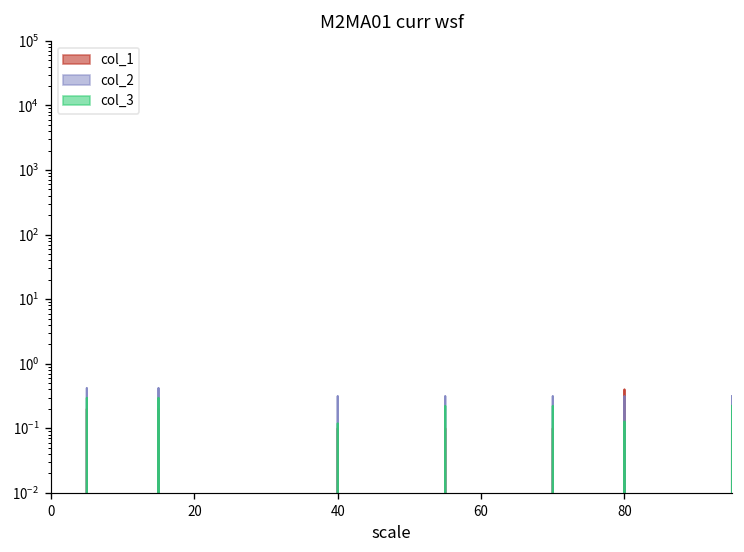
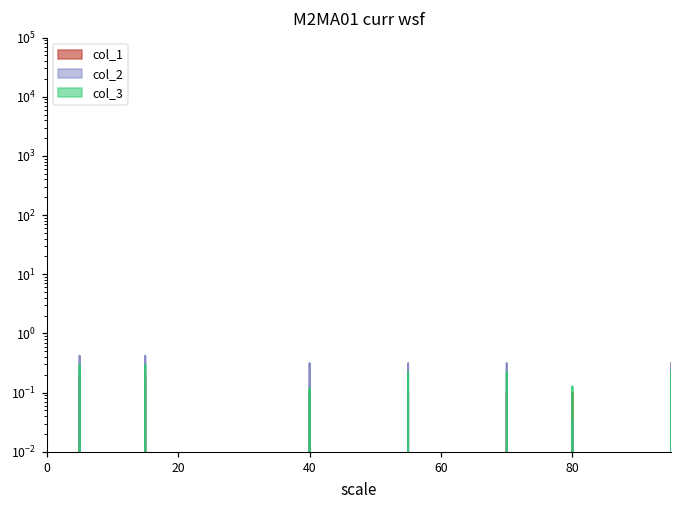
col_1, 80: 0.4 -> 0.1
col_2, 80: 0.3 -> 0.04
